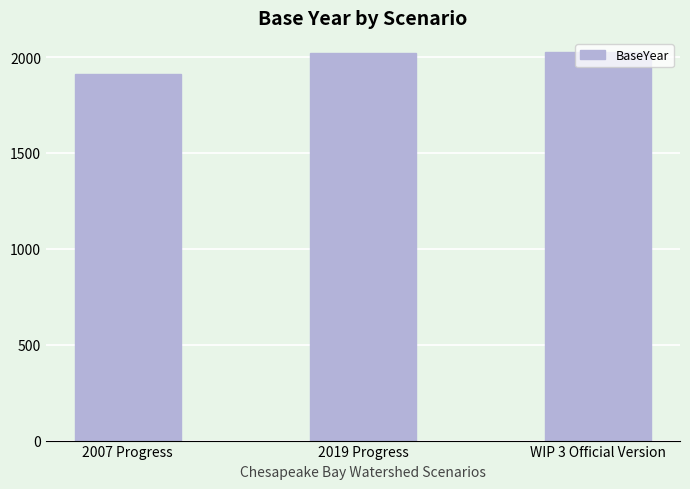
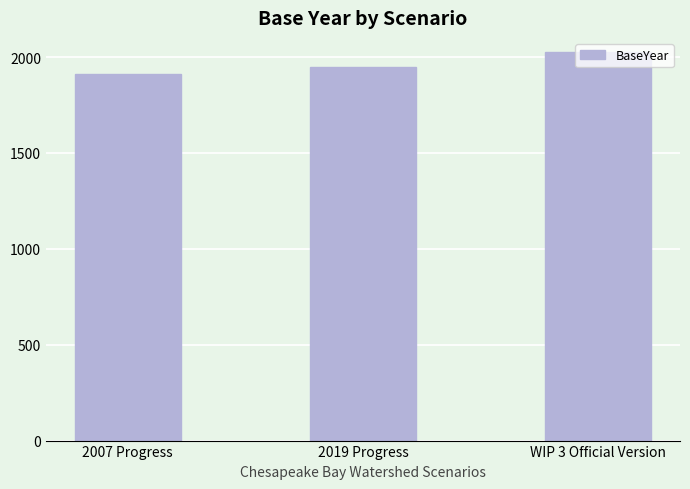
2019 Progress: 2020 -> 1950
